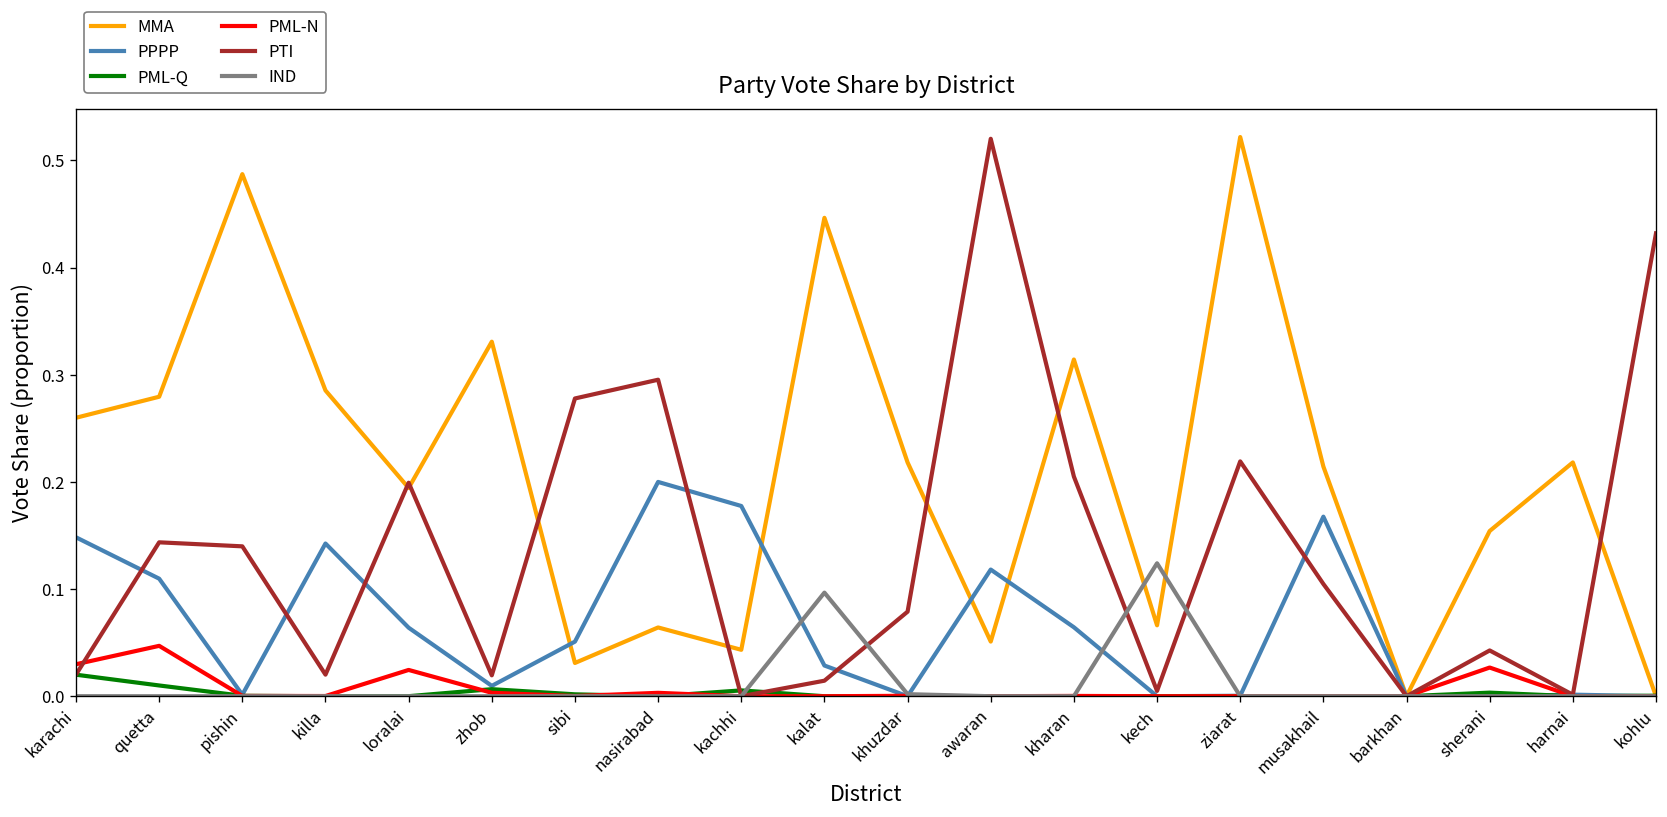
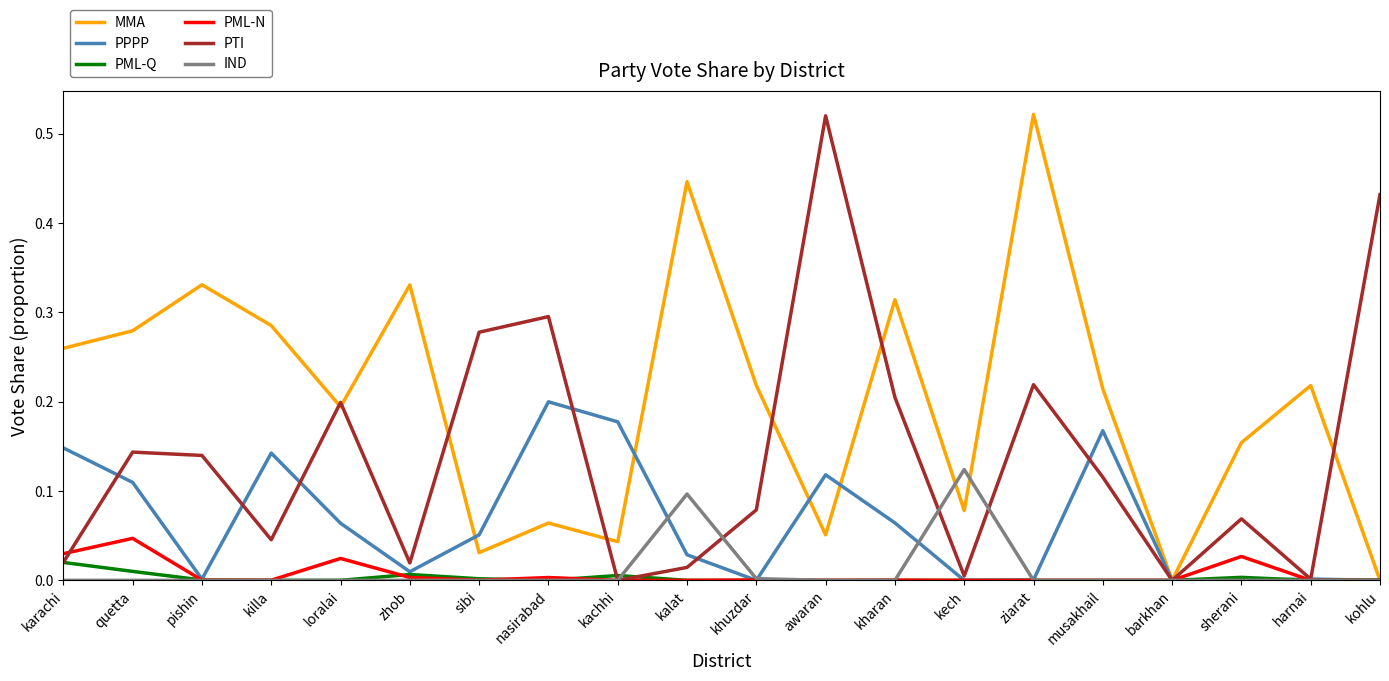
MMA, pishin: 0.49 -> 0.33
PTI, killa: 0.02 -> 0.05
MMA, kech: 0.07 -> 0.08
PTI, musakhail: 0.10 -> 0.12
PTI, sherani: 0.04 -> 0.07
